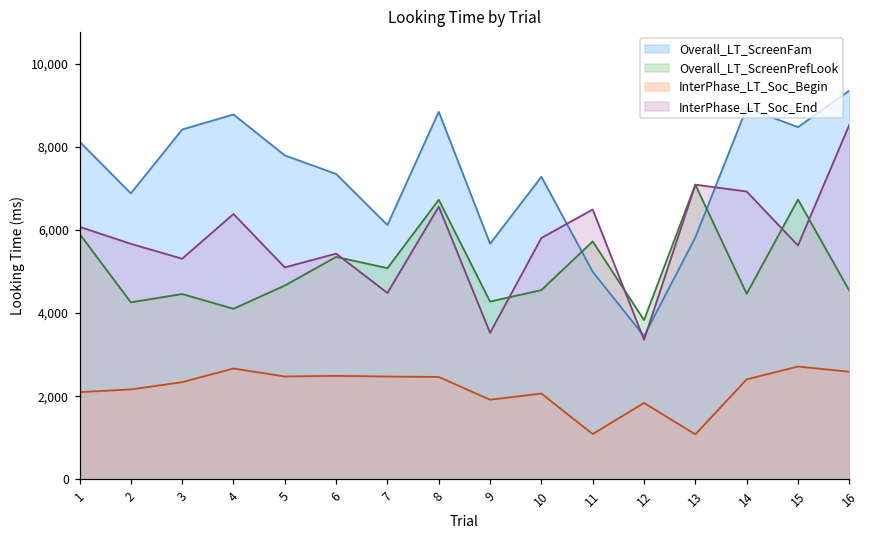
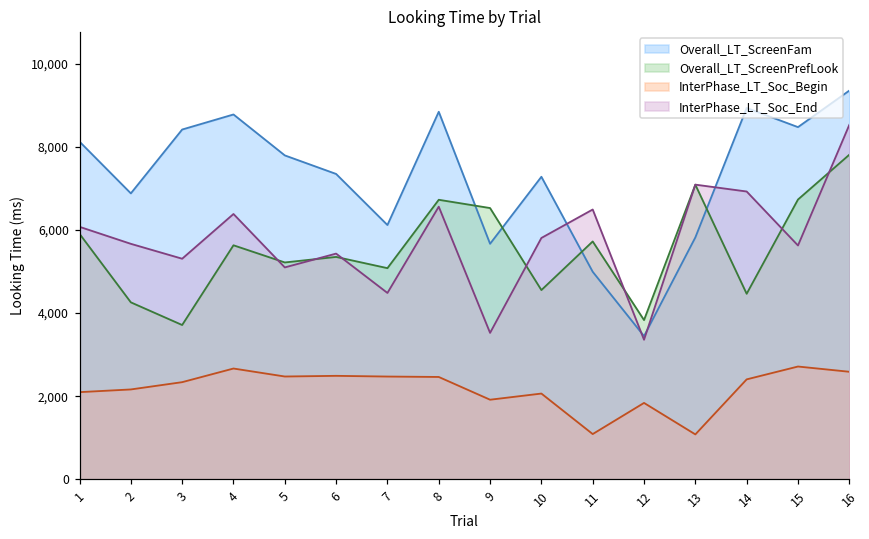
Overall_LT_ScreenPrefLook, 3: 4,500 -> 3,700
Overall_LT_ScreenPrefLook, 4: 4,100 -> 5,600
Overall_LT_ScreenPrefLook, 5: 4,700 -> 5,200
Overall_LT_ScreenPrefLook, 9: 4,300 -> 6,500
Overall_LT_ScreenPrefLook, 16: 4,500 -> 7,800
